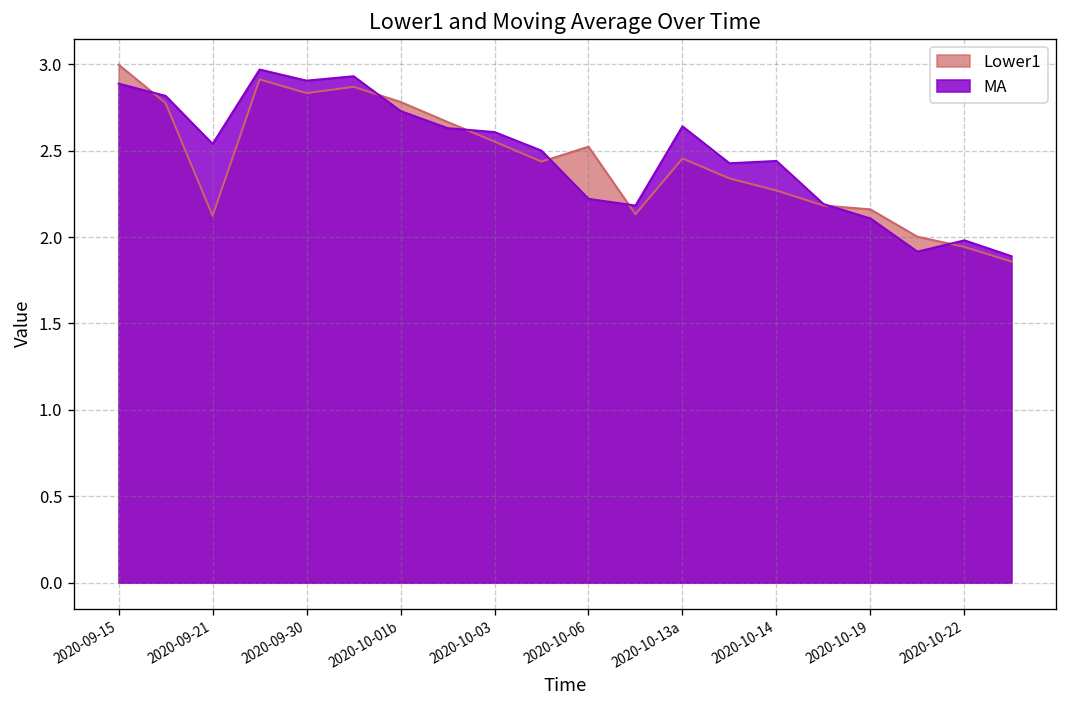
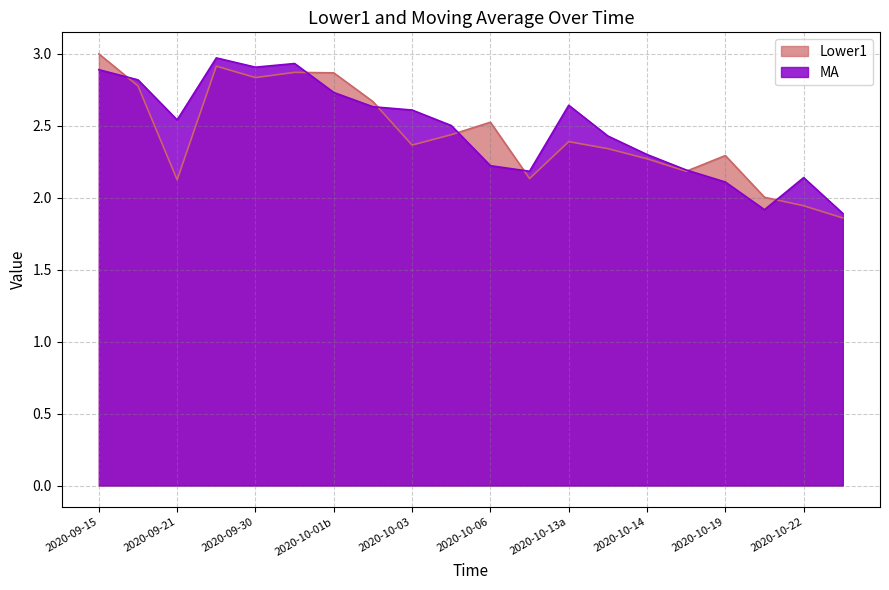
Lower1, 2020-10-01b: 2.78 -> 2.87
Lower1, 2020-10-03: 2.55 -> 2.36
Lower1, 2020-10-13a: 2.45 -> 2.39
MA, 2020-10-14: 2.44 -> 2.30
Lower1, 2020-10-19: 2.16 -> 2.29
MA, 2020-10-22: 1.98 -> 2.14
